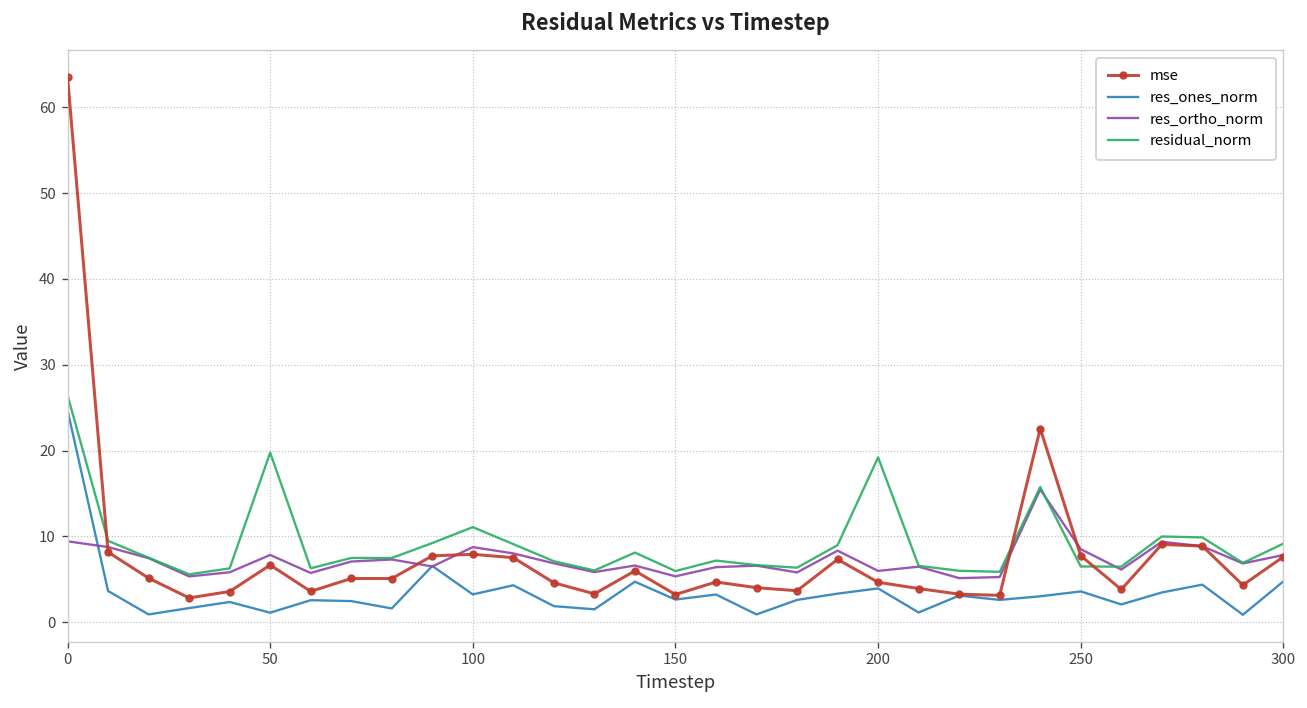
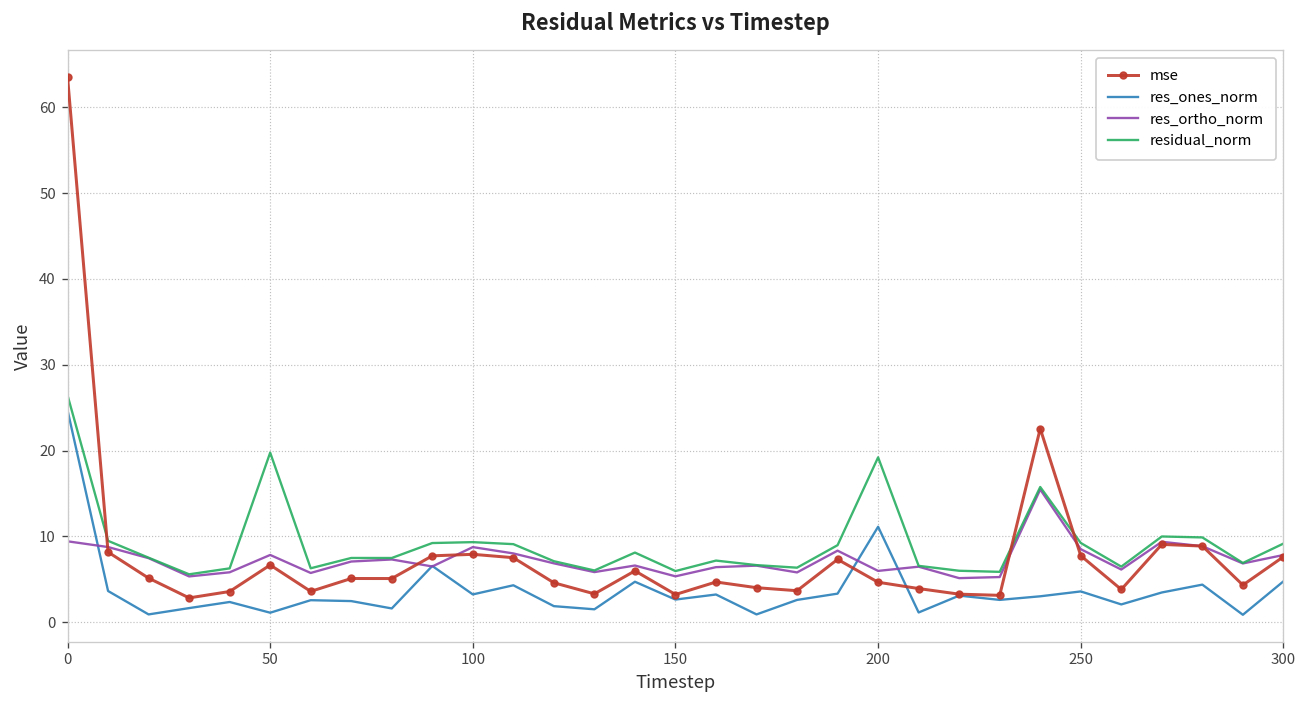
residual_norm, 100: 11 -> 9
res_ones_norm, 200: 4 -> 11
residual_norm, 250: 6 -> 9
